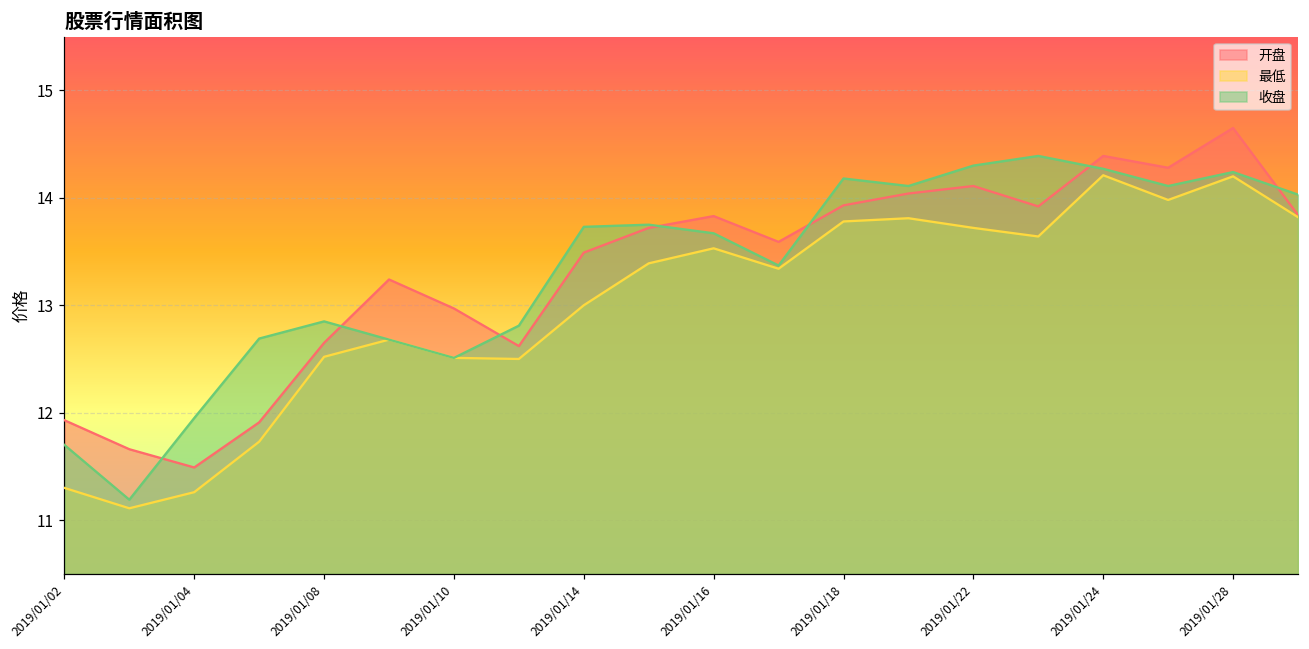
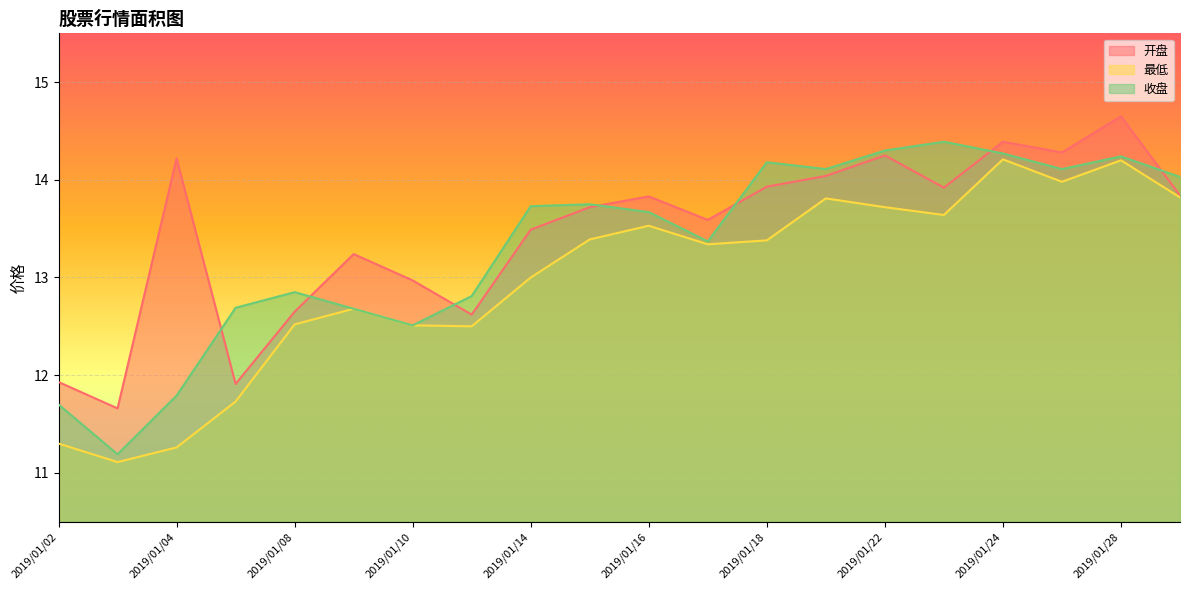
开盘, 2019/01/04: 11.5 -> 14.2
收盘, 2019/01/04: 12.0 -> 11.8
最低, 2019/01/18: 13.8 -> 13.4
开盘, 2019/01/22: 14.1 -> 14.3
